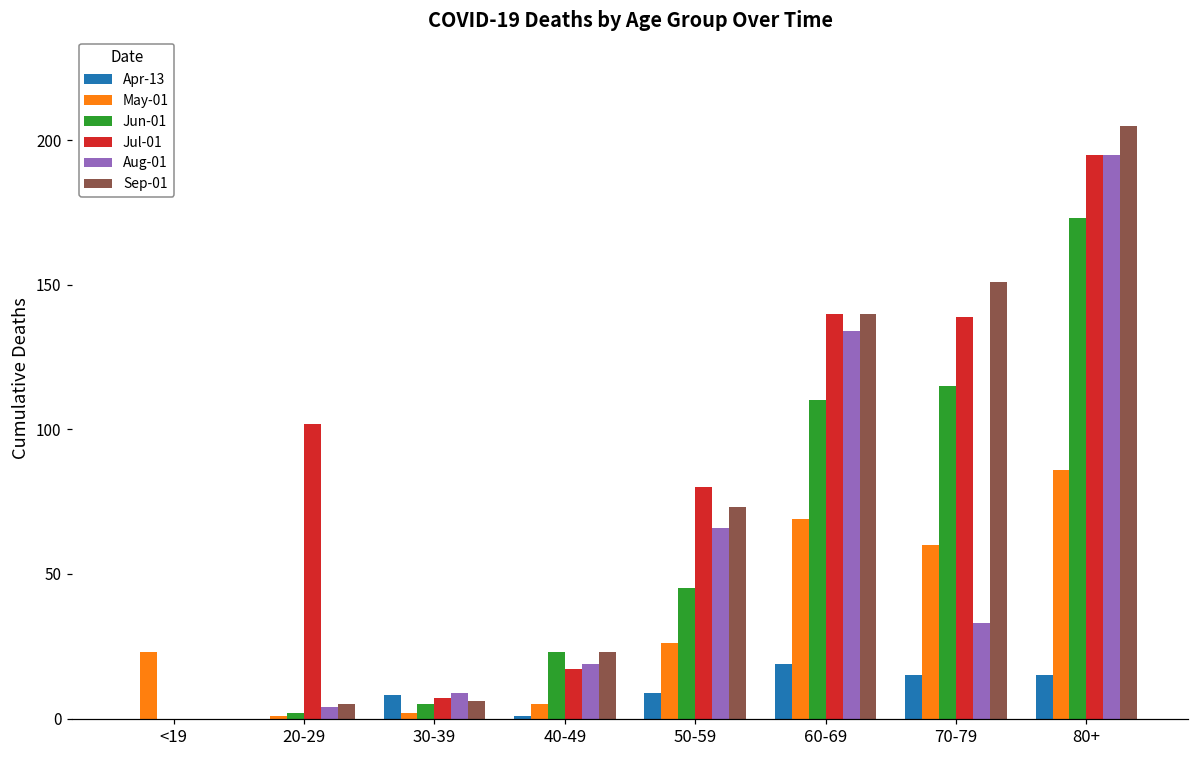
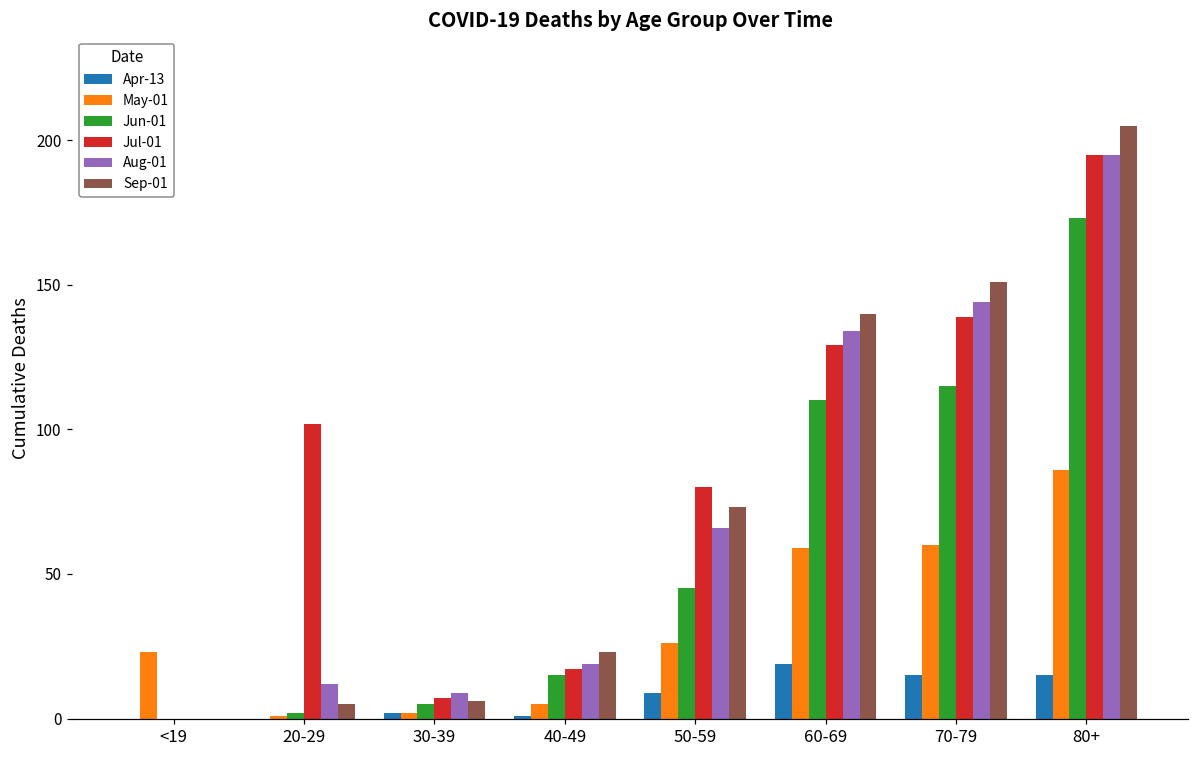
Aug-01, 20-29: 4 -> 12
Apr-13, 30-39: 8 -> 2
Jun-01, 40-49: 23 -> 15
May-01, 60-69: 69 -> 59
Jul-01, 60-69: 140 -> 129
Aug-01, 70-79: 33 -> 144
